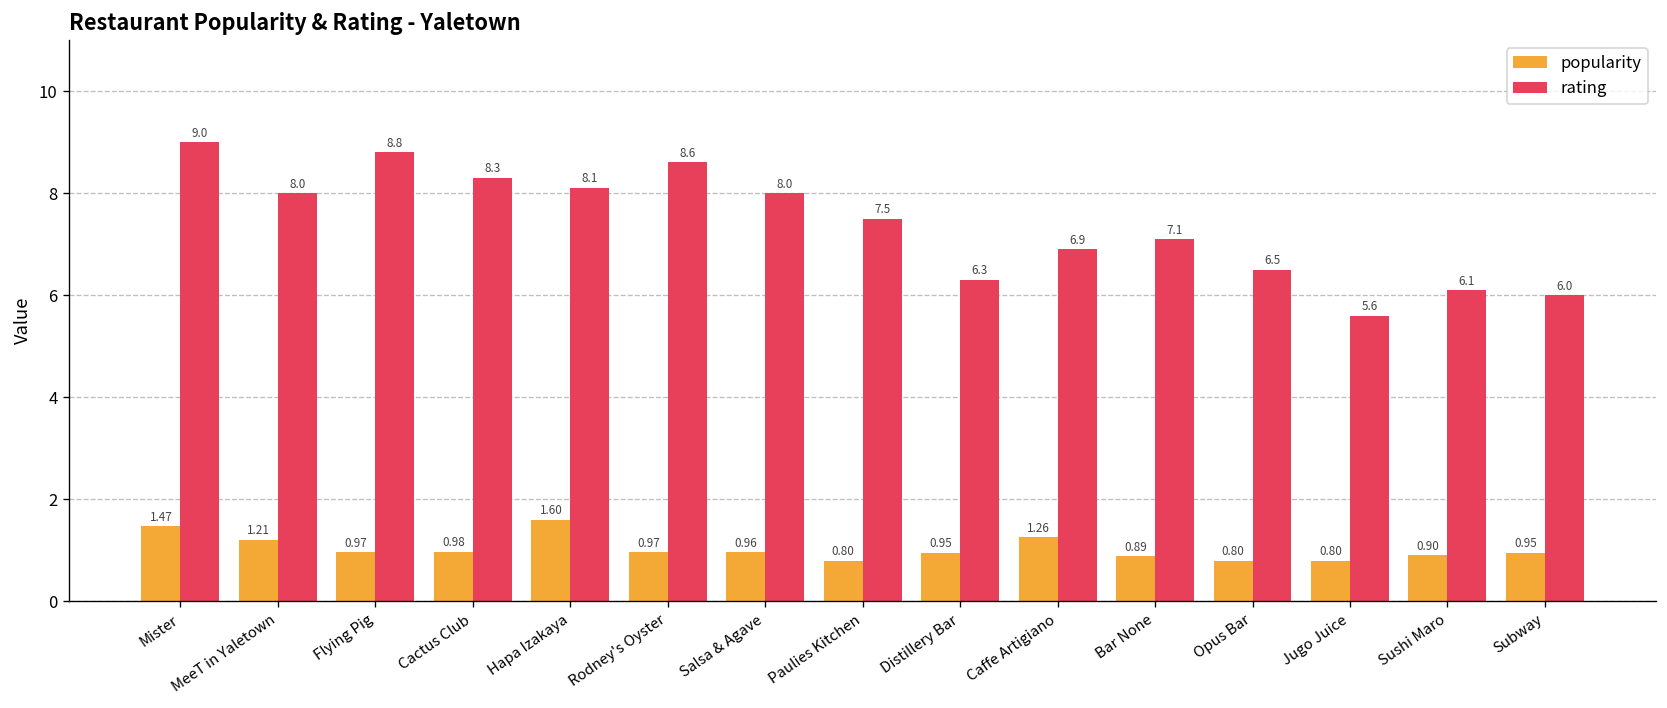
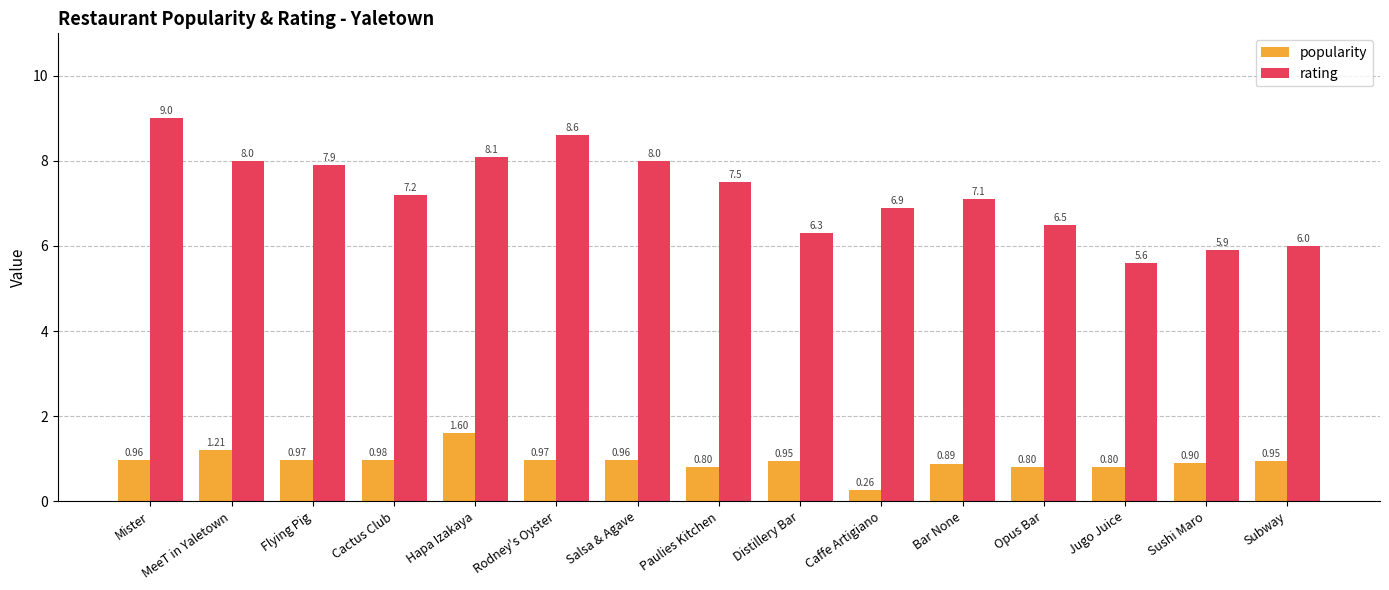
popularity, Mister: 1.47 -> 0.96
rating, Flying Pig: 8.8 -> 7.9
rating, Cactus Club: 8.3 -> 7.2
popularity, Caffe Artigiano: 1.26 -> 0.26
rating, Sushi Maro: 6.1 -> 5.9
